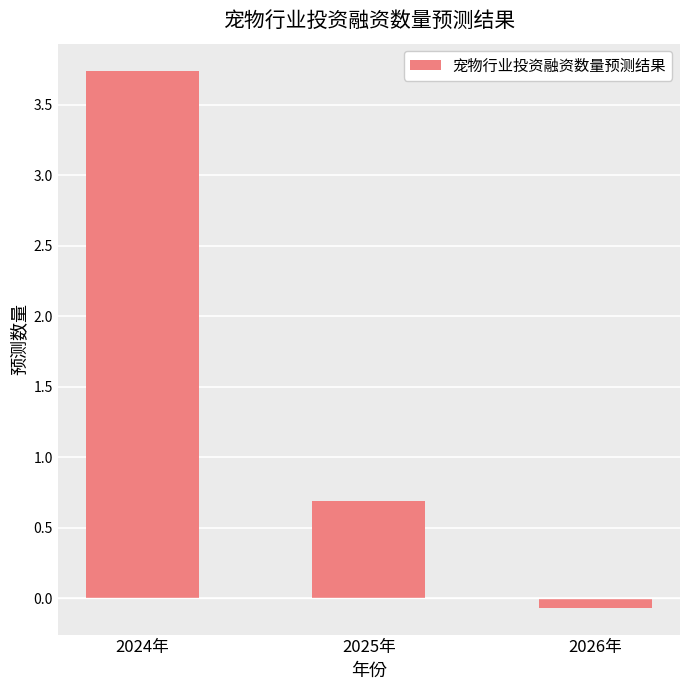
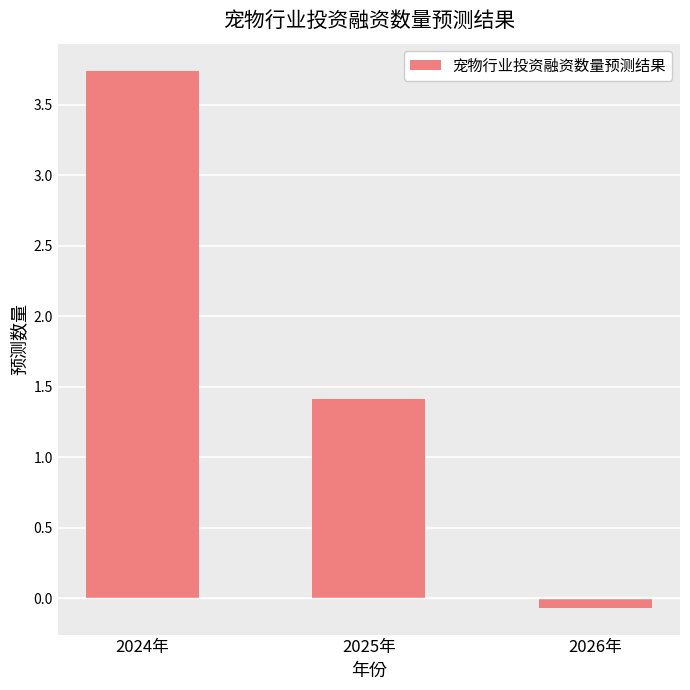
2025年: 0.69 -> 1.41
